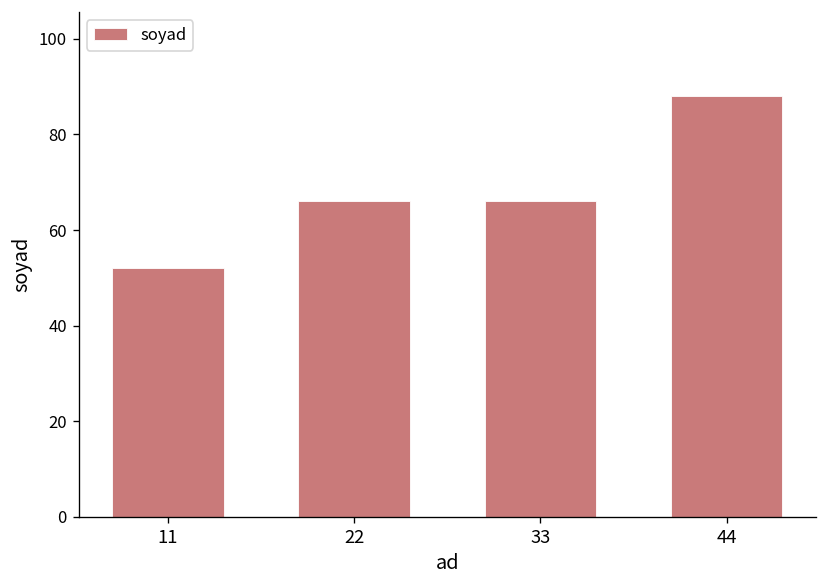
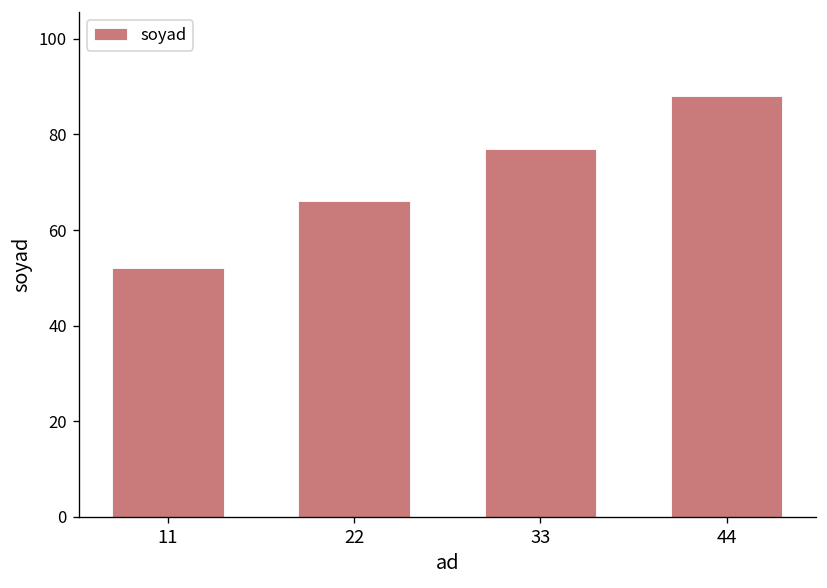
33: 66 -> 77
